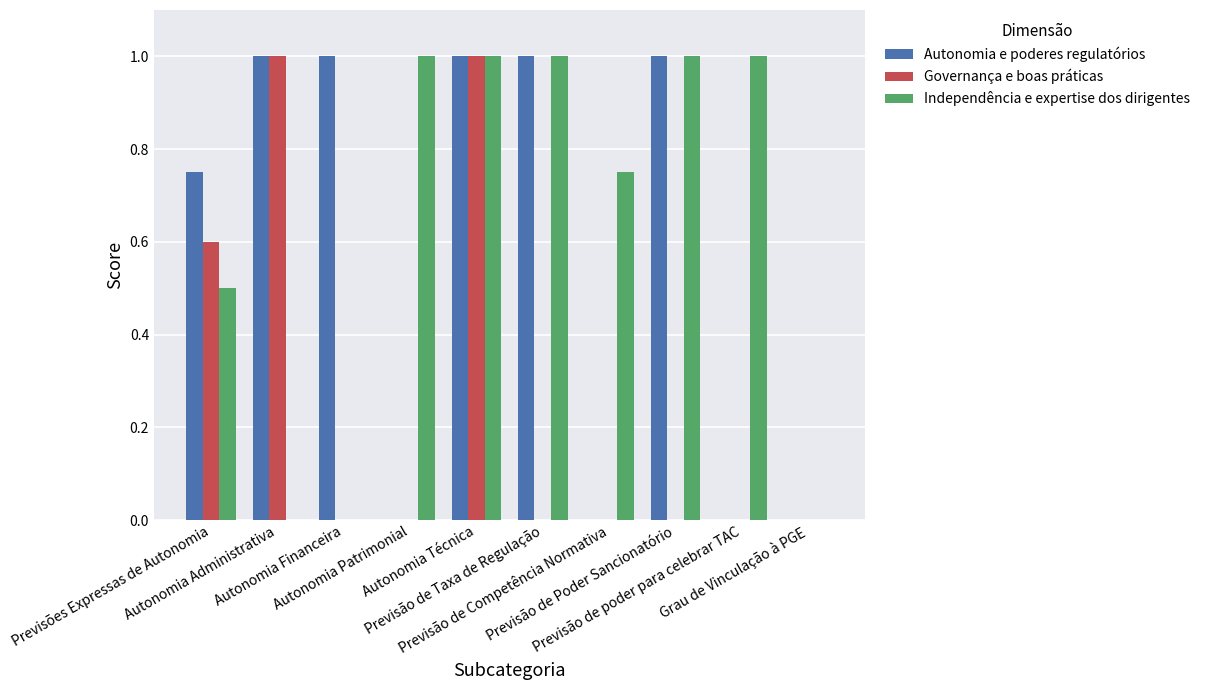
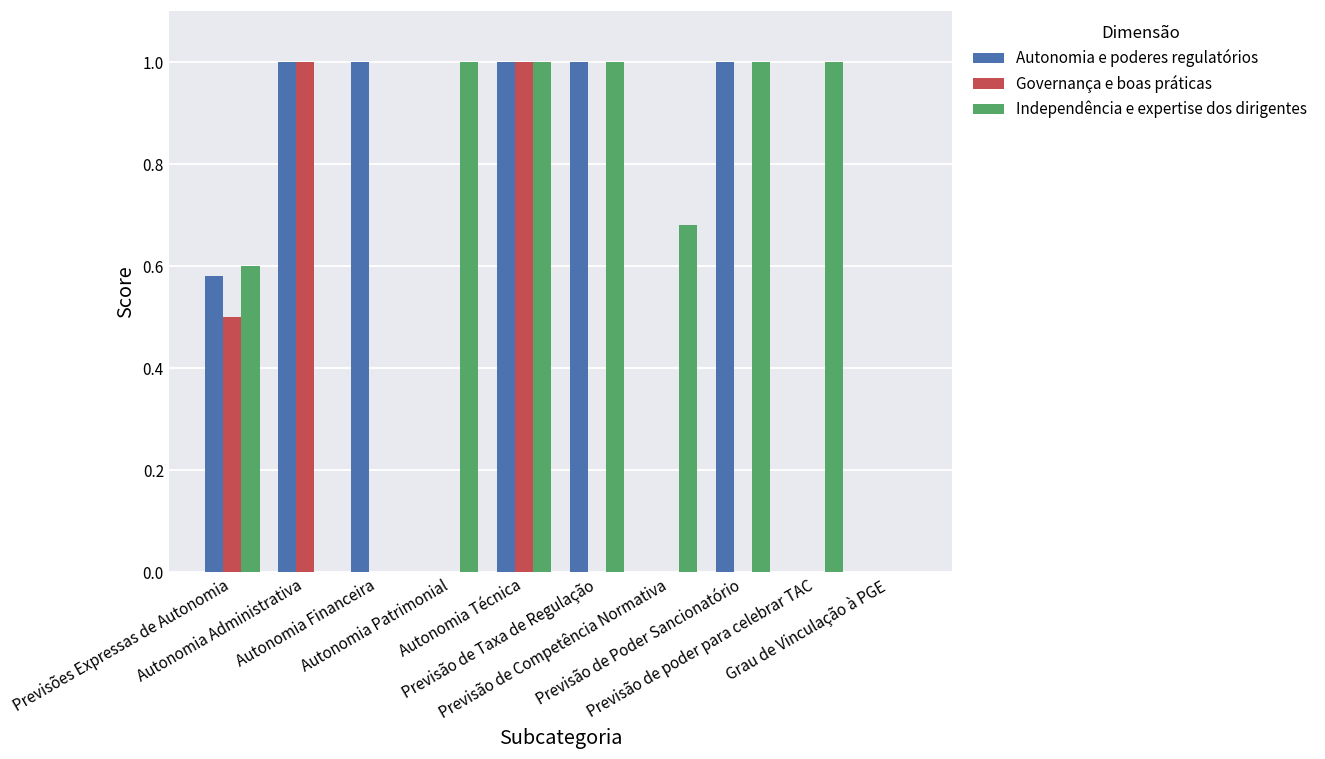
Autonomia e poderes regulatórios, Previsões Expressas de Autonomia: 0.75 -> 0.58
Governança e boas práticas, Previsões Expressas de Autonomia: 0.6 -> 0.5
Independência e expertise dos dirigentes, Previsões Expressas de Autonomia: 0.5 -> 0.6
Independência e expertise dos dirigentes, Previsão de Competência Normativa: 0.75 -> 0.68
